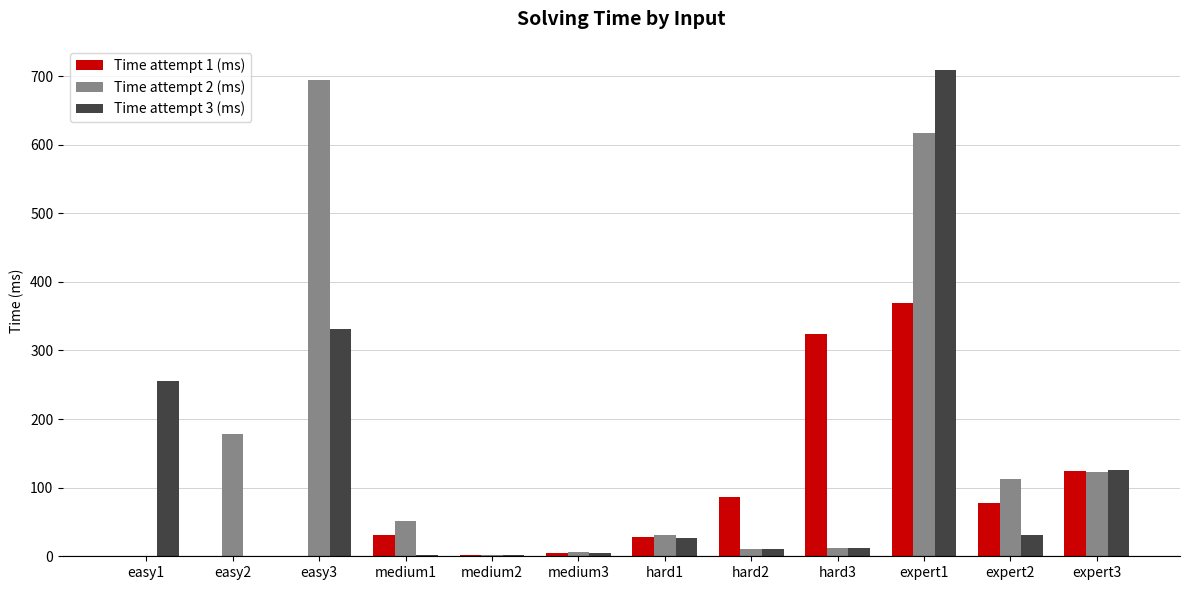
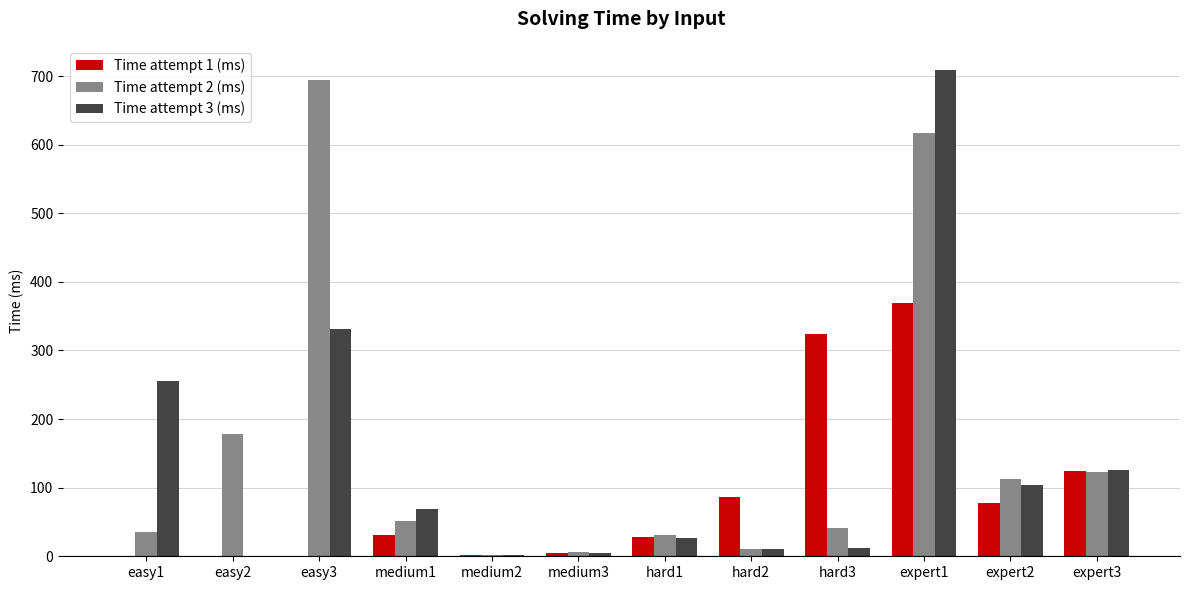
Time attempt 2 (ms), easy1: 0 -> 40
Time attempt 3 (ms), medium1: 0 -> 70
Time attempt 2 (ms), hard3: 10 -> 40
Time attempt 3 (ms), expert2: 30 -> 100
